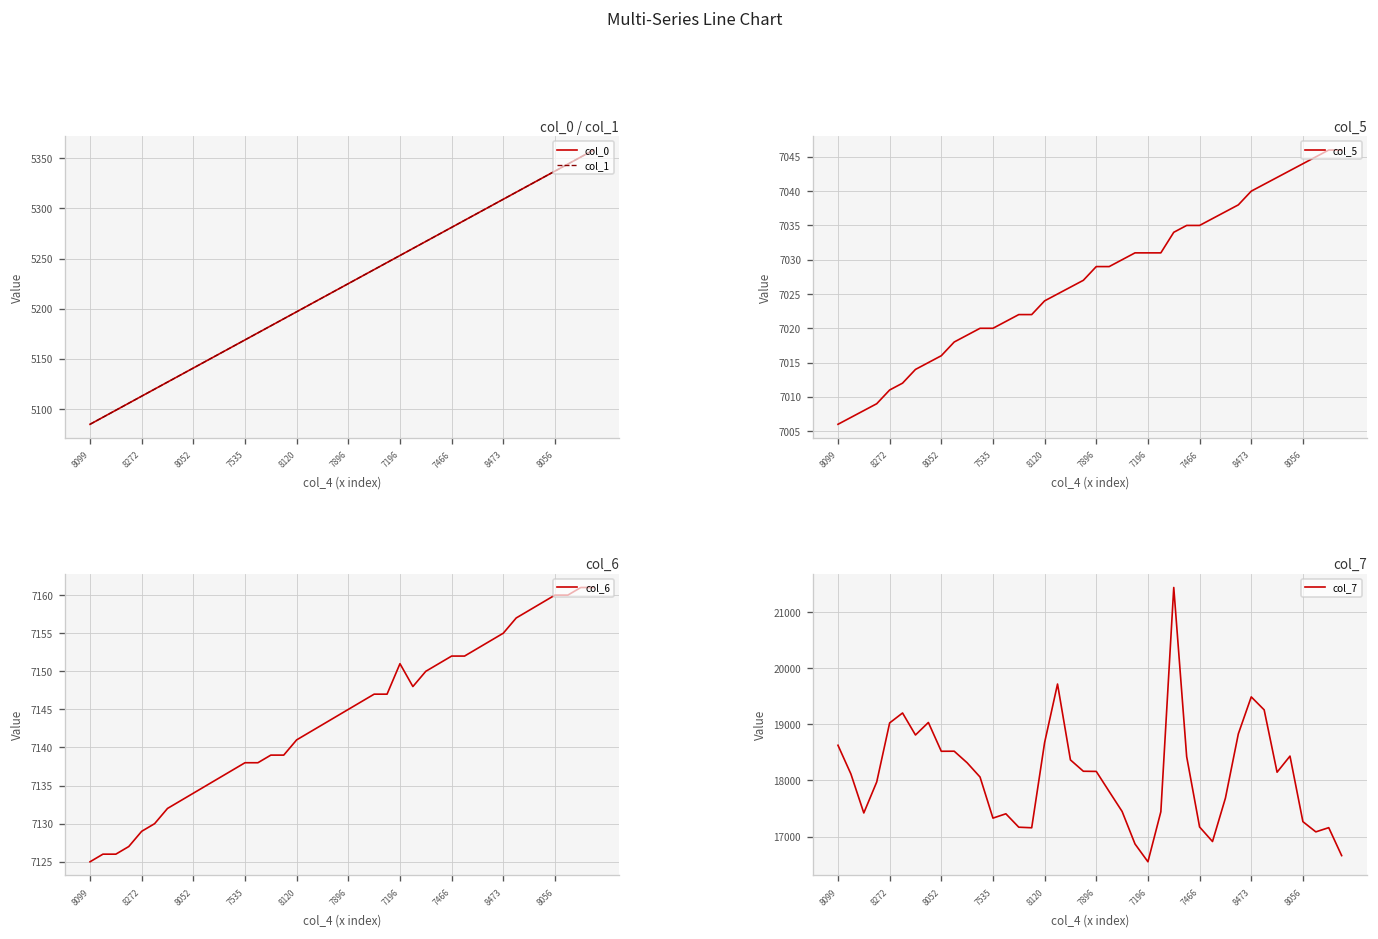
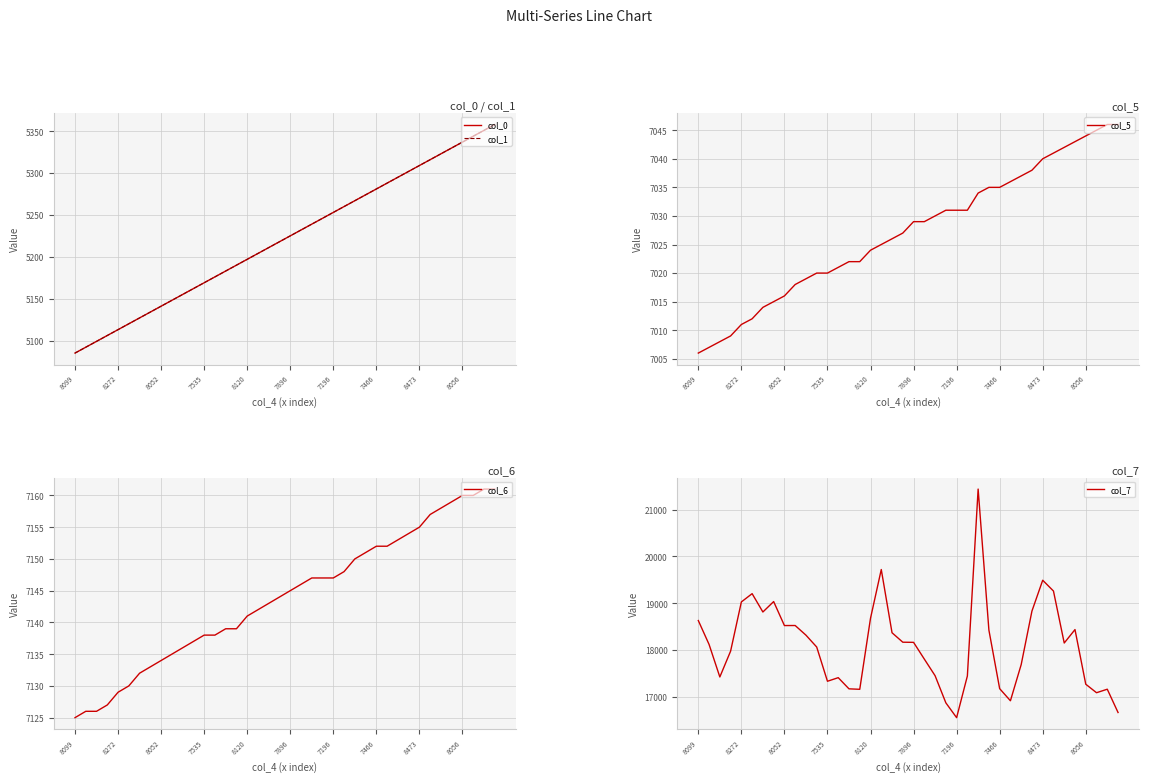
col_6, 7196: 7151 -> 7147
